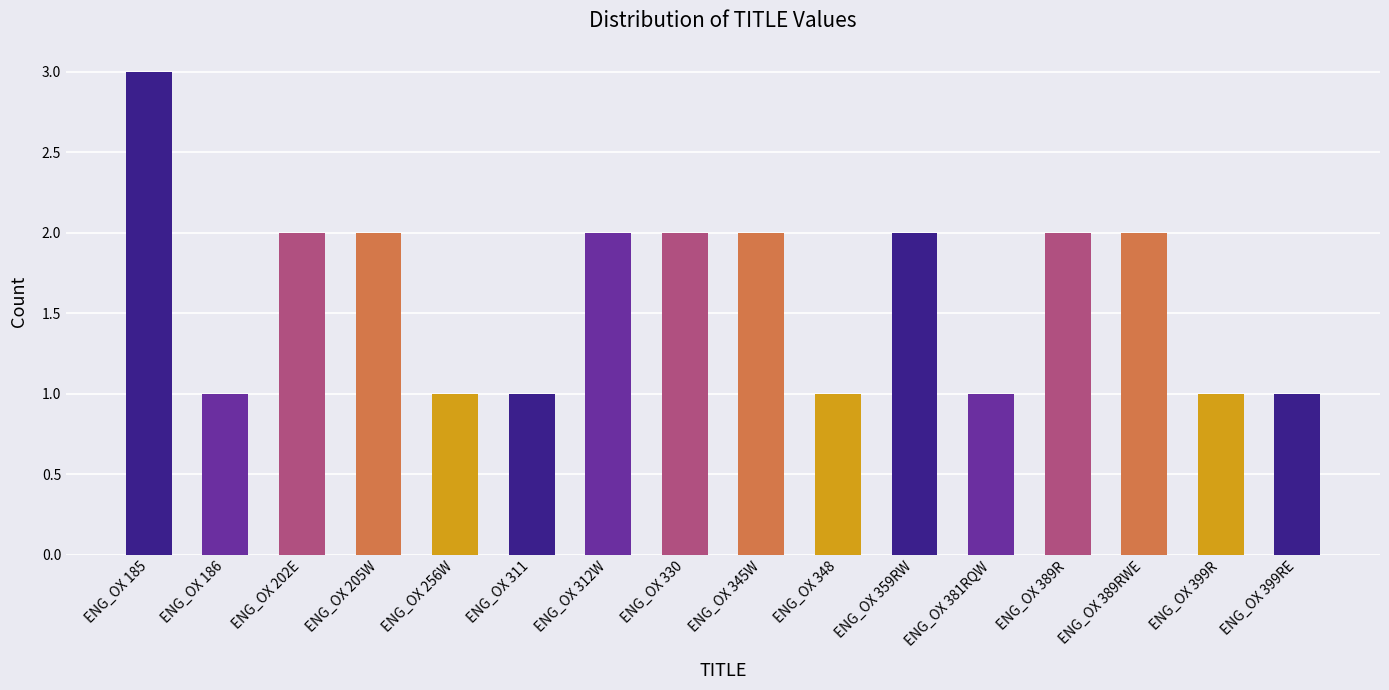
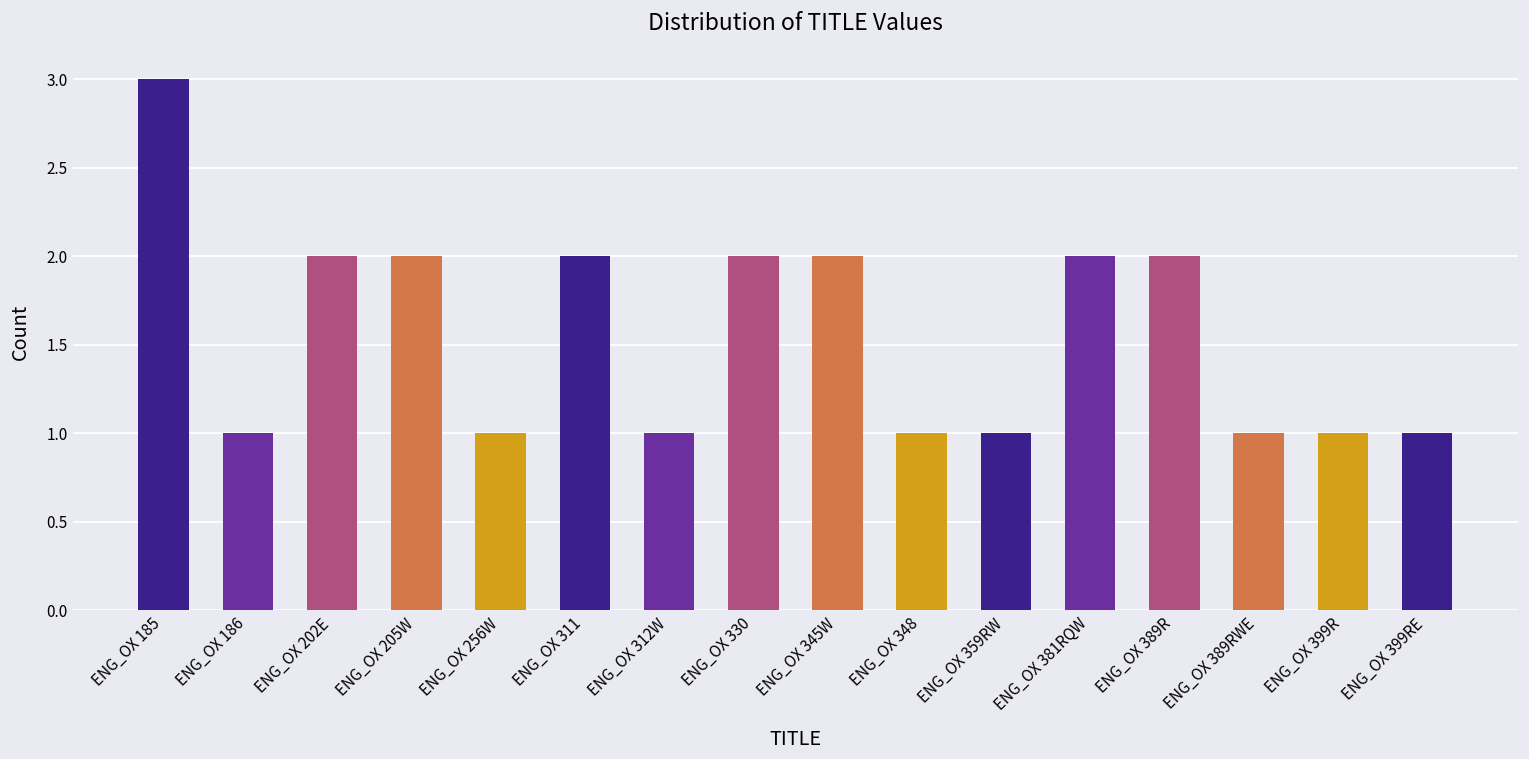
ENG_OX 311: 1 -> 2
ENG_OX 312W: 2 -> 1
ENG_OX 359RW: 2 -> 1
ENG_OX 381RQW: 1 -> 2
ENG_OX 389RWE: 2 -> 1
